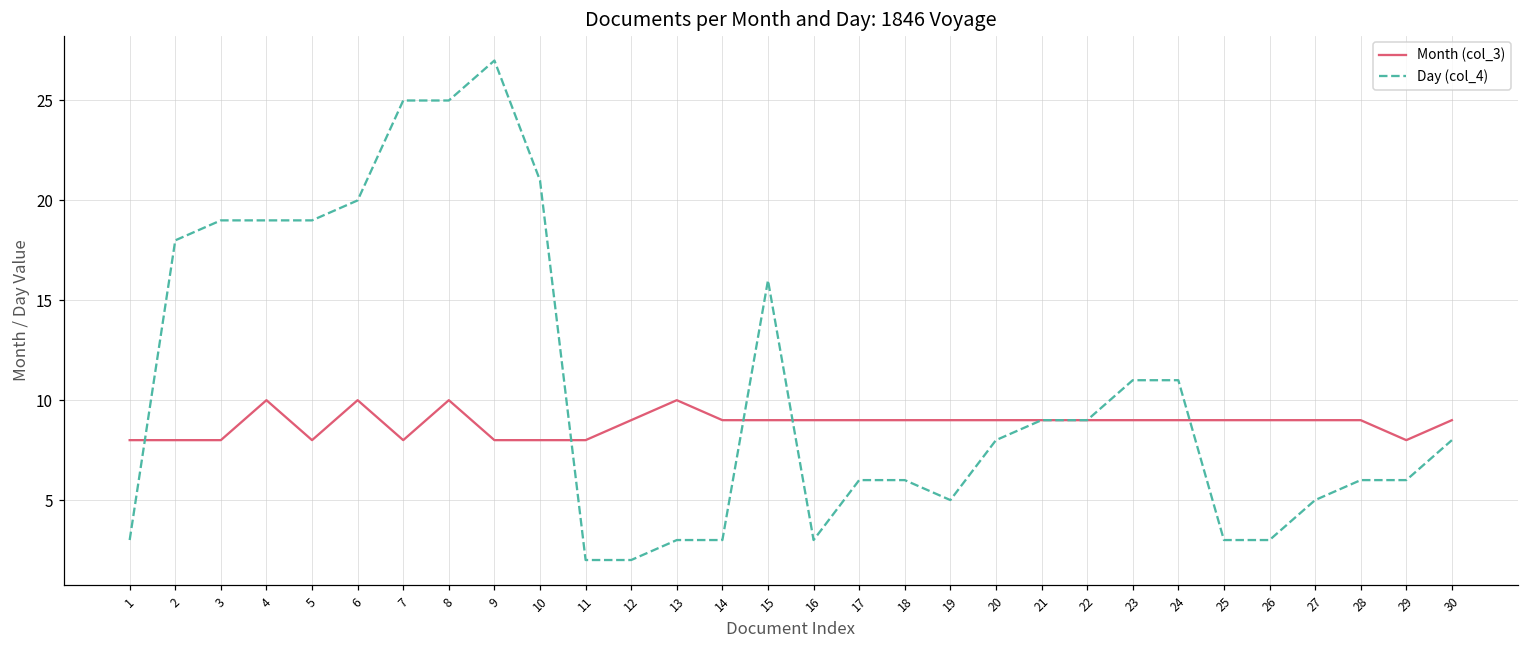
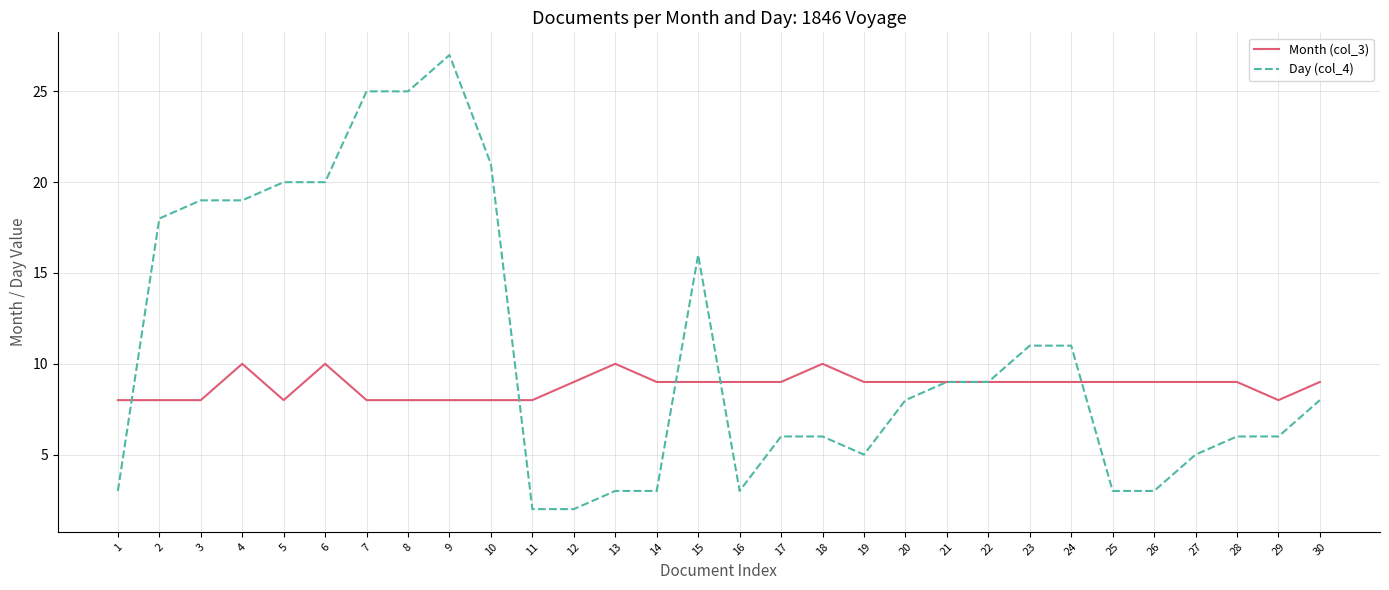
Day (col_4), 5: 19 -> 20
Month (col_3), 8: 10 -> 8
Month (col_3), 18: 9 -> 10
